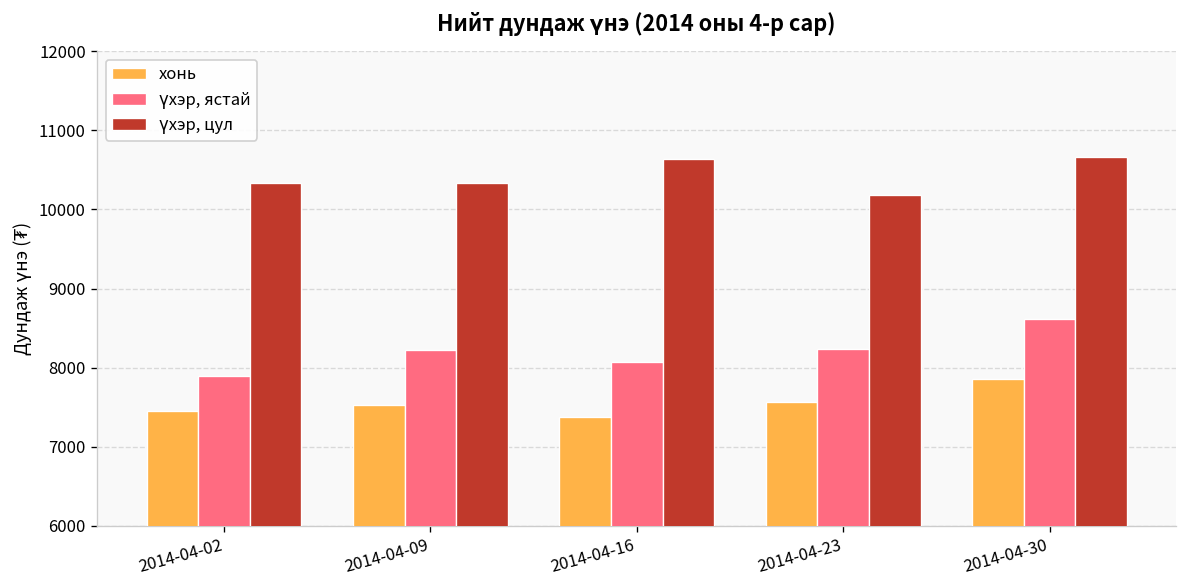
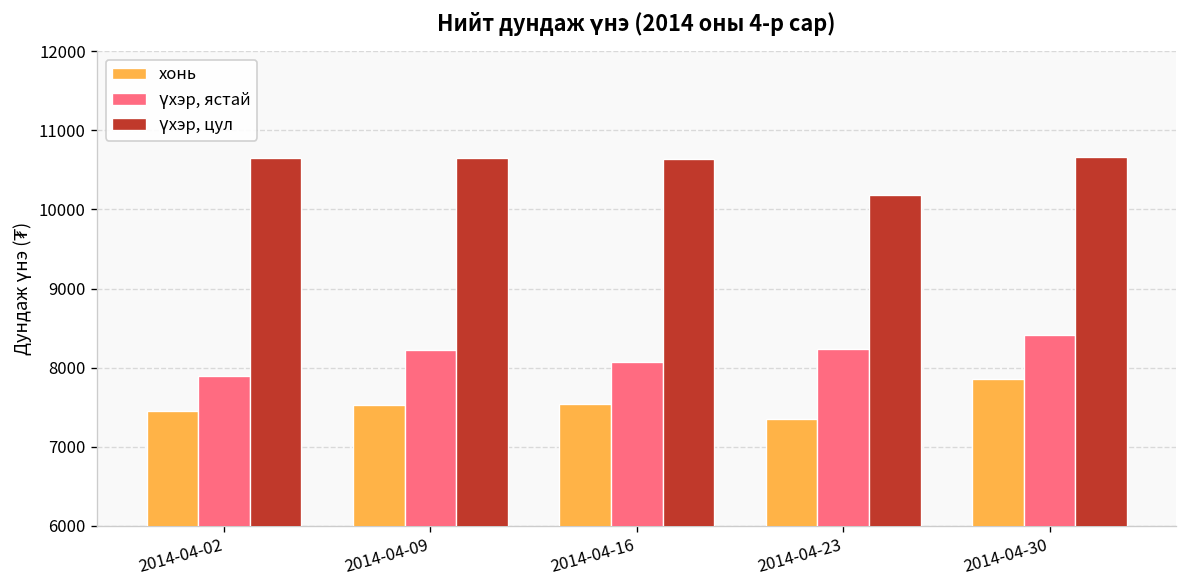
үхэр, цул, 2014-04-02: 10300 -> 10600
үхэр, цул, 2014-04-09: 10300 -> 10600
хонь, 2014-04-16: 7400 -> 7500
хонь, 2014-04-23: 7600 -> 7400
үхэр, ястай, 2014-04-30: 8600 -> 8400
